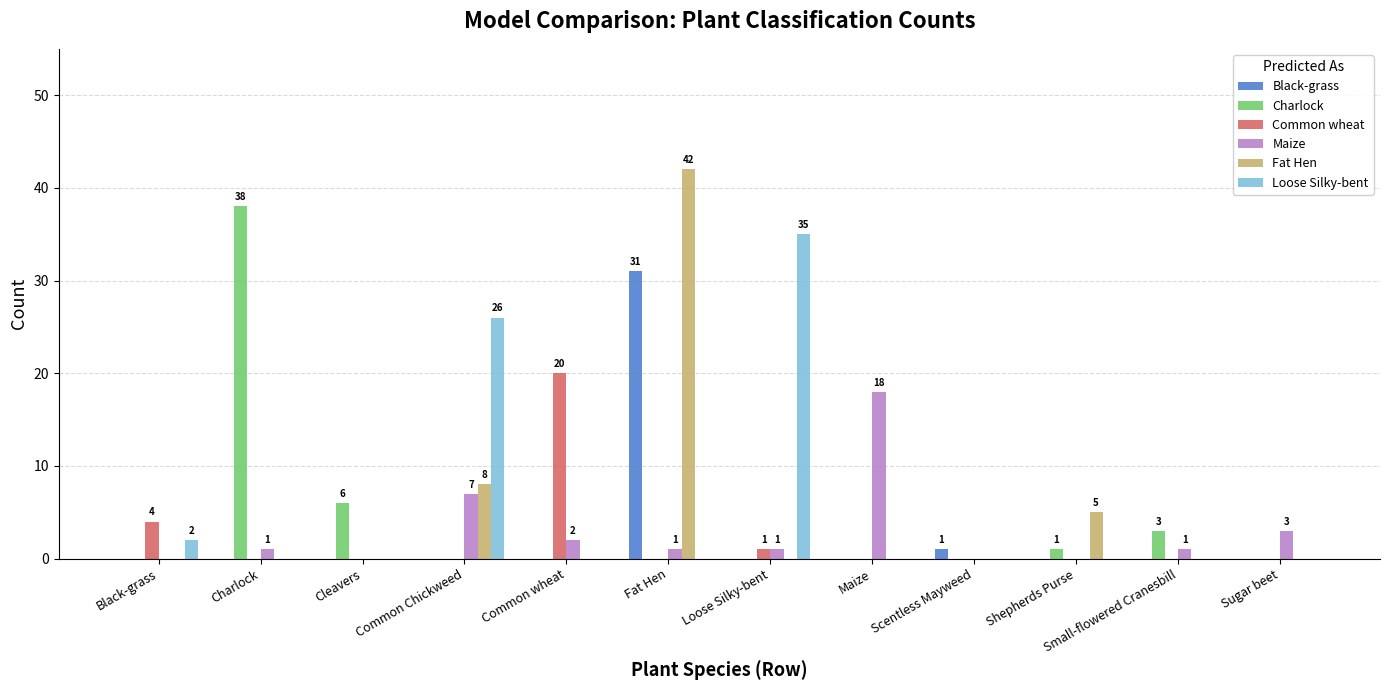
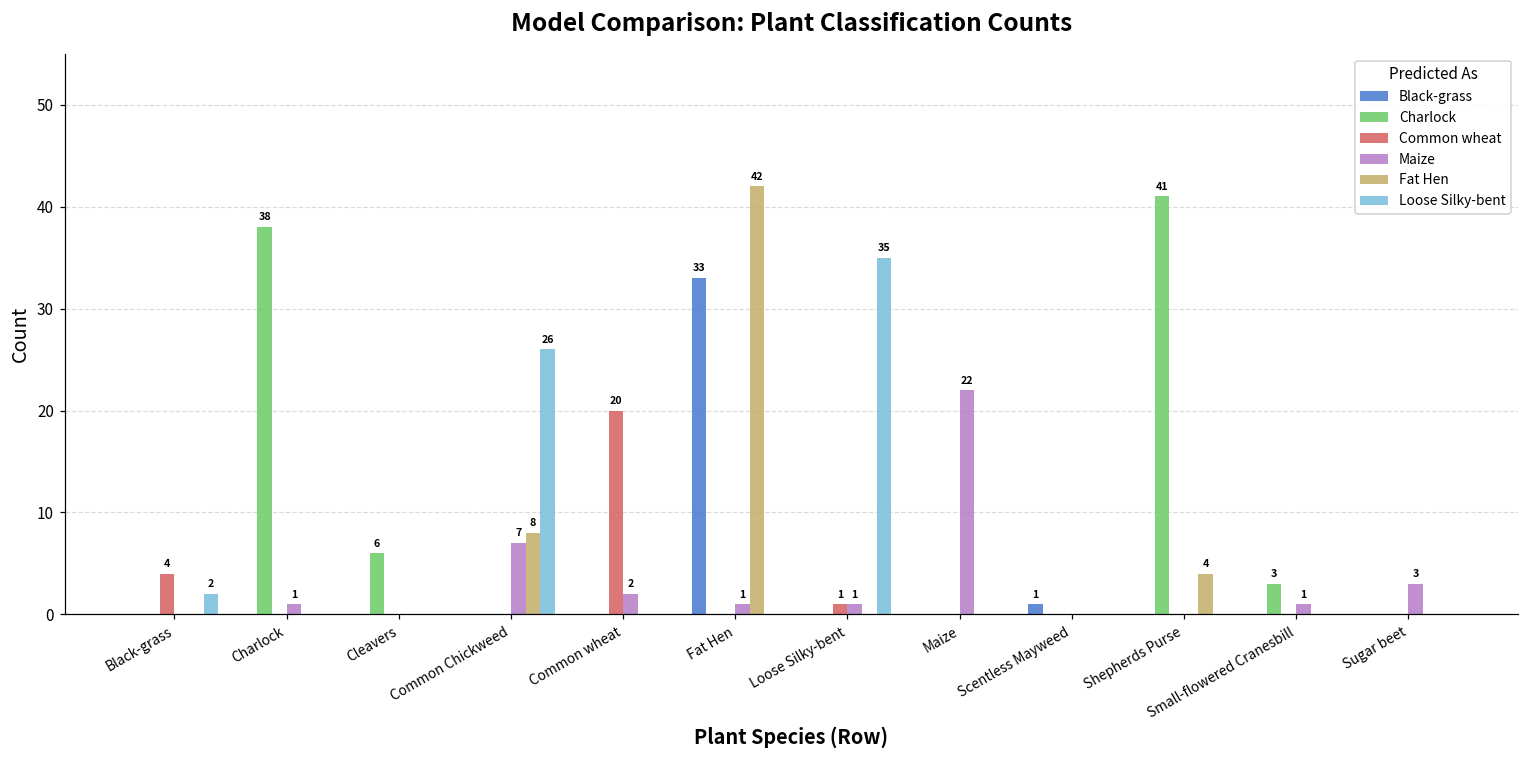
Black-grass, Fat Hen: 31 -> 33
Maize, Maize: 18 -> 22
Charlock, Shepherds Purse: 1 -> 41
Fat Hen, Shepherds Purse: 5 -> 4
